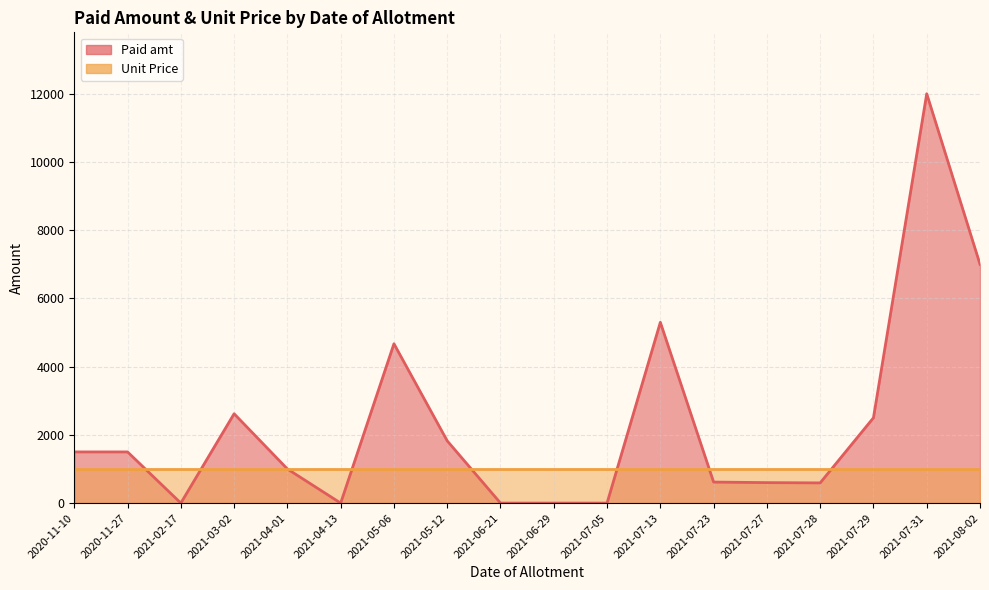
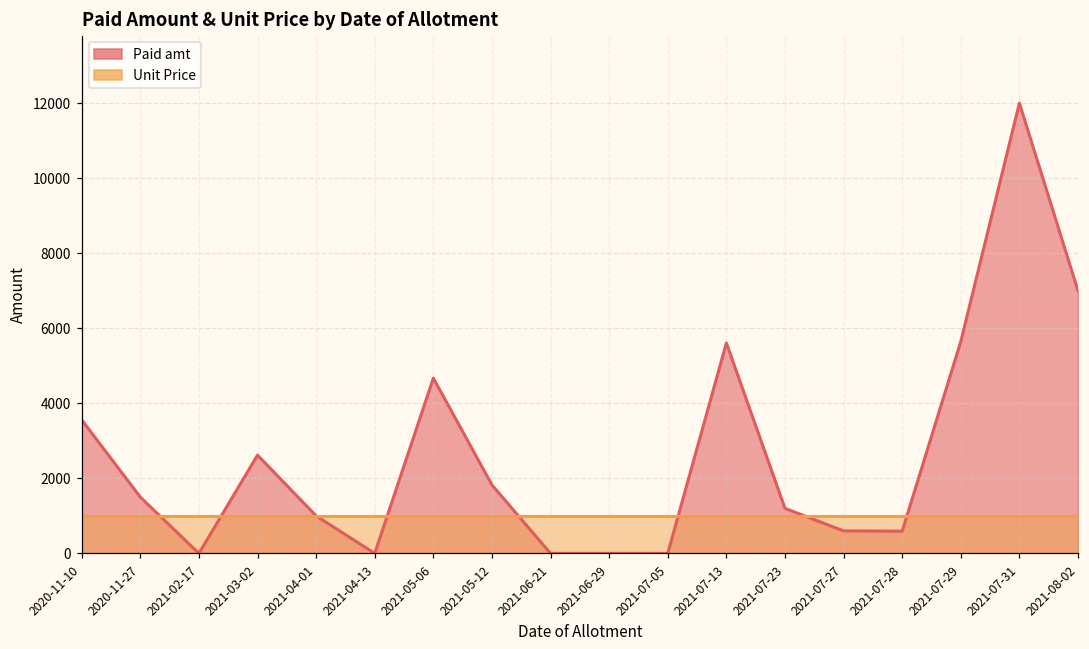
Paid amt, 2020-11-10: 1500 -> 3600
Paid amt, 2021-07-13: 5300 -> 5600
Paid amt, 2021-07-23: 600 -> 1200
Paid amt, 2021-07-29: 2500 -> 5600
